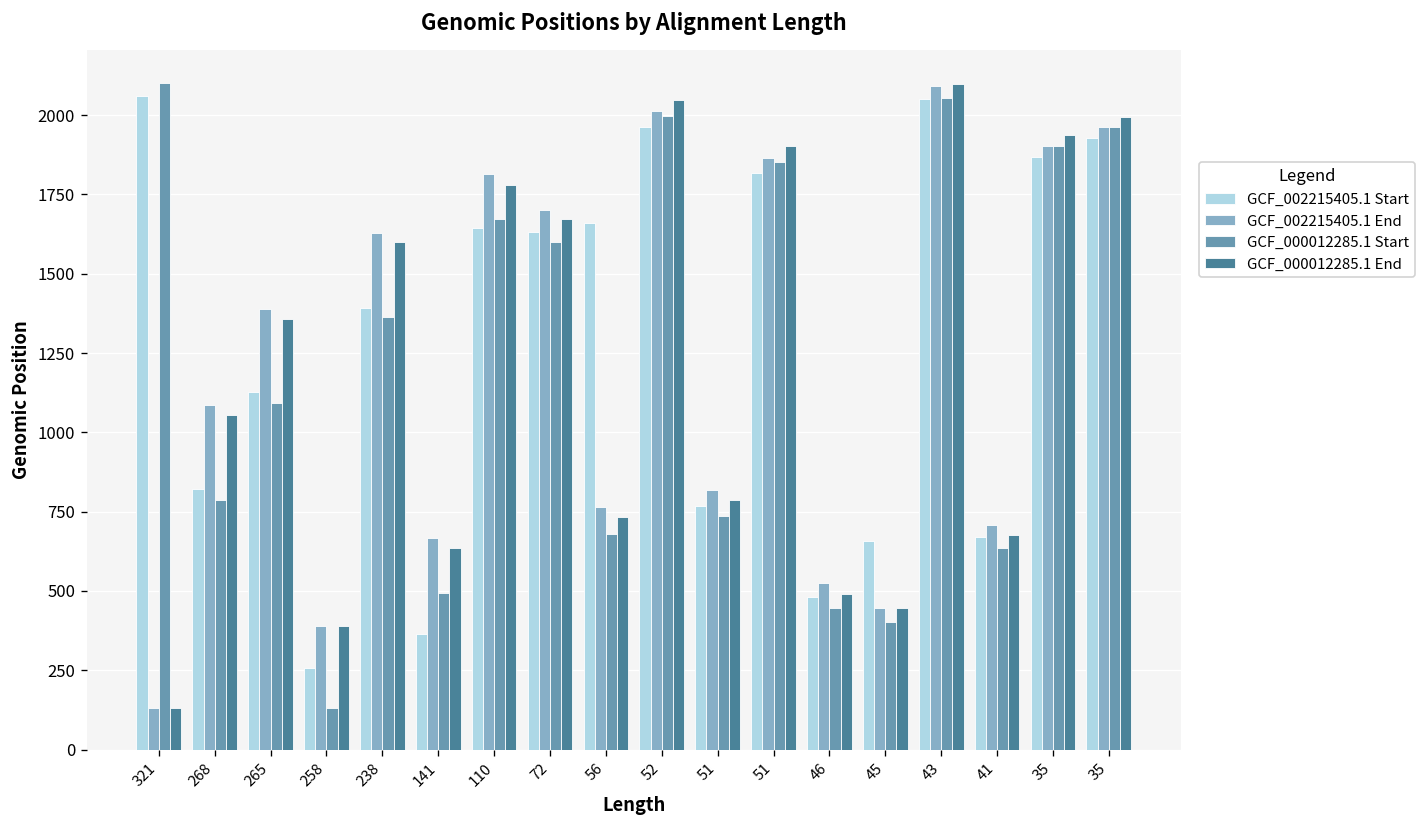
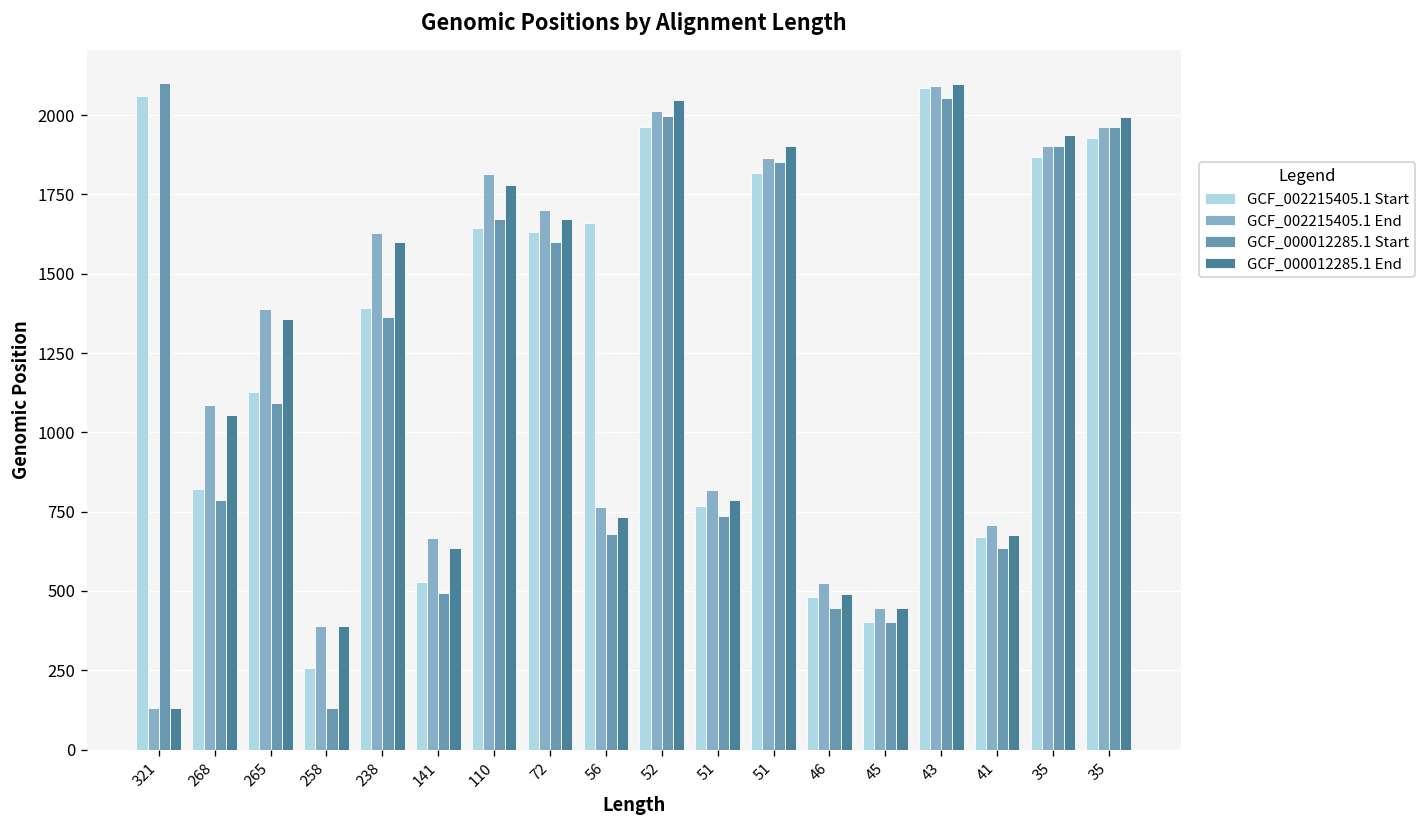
GCF_002215405.1 Start, 141: 370 -> 530
GCF_002215405.1 Start, 45: 660 -> 400
GCF_002215405.1 Start, 43: 2050 -> 2090
